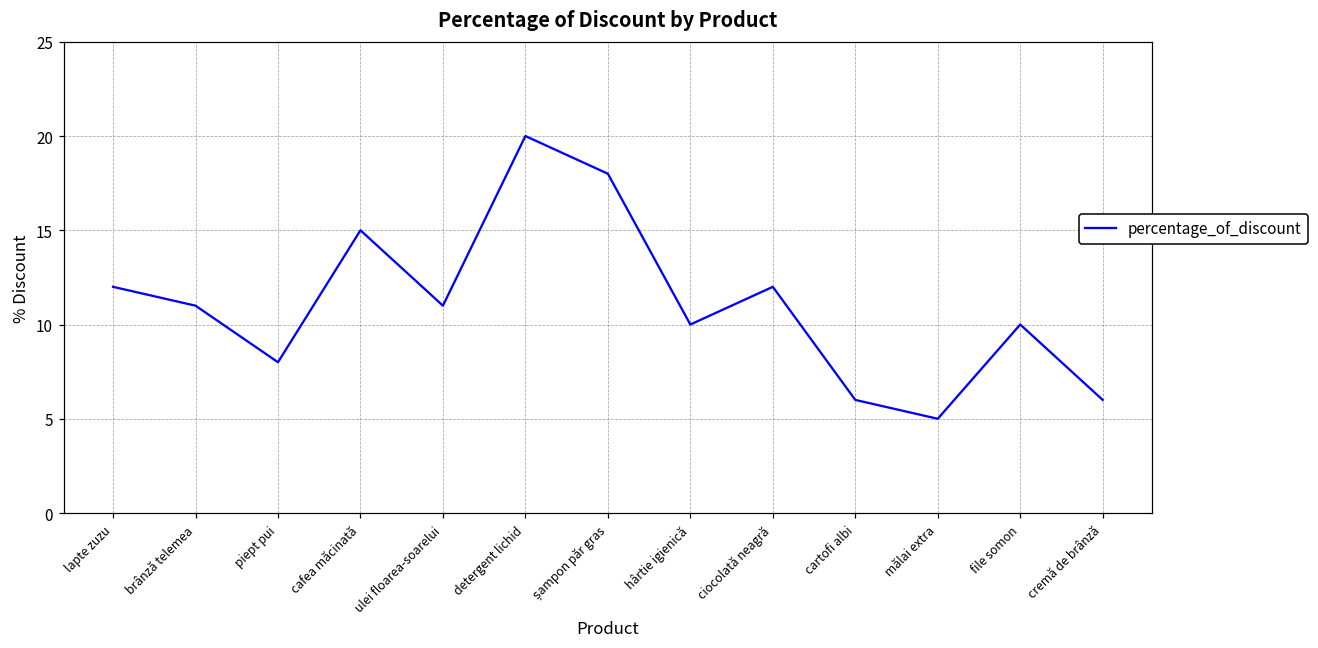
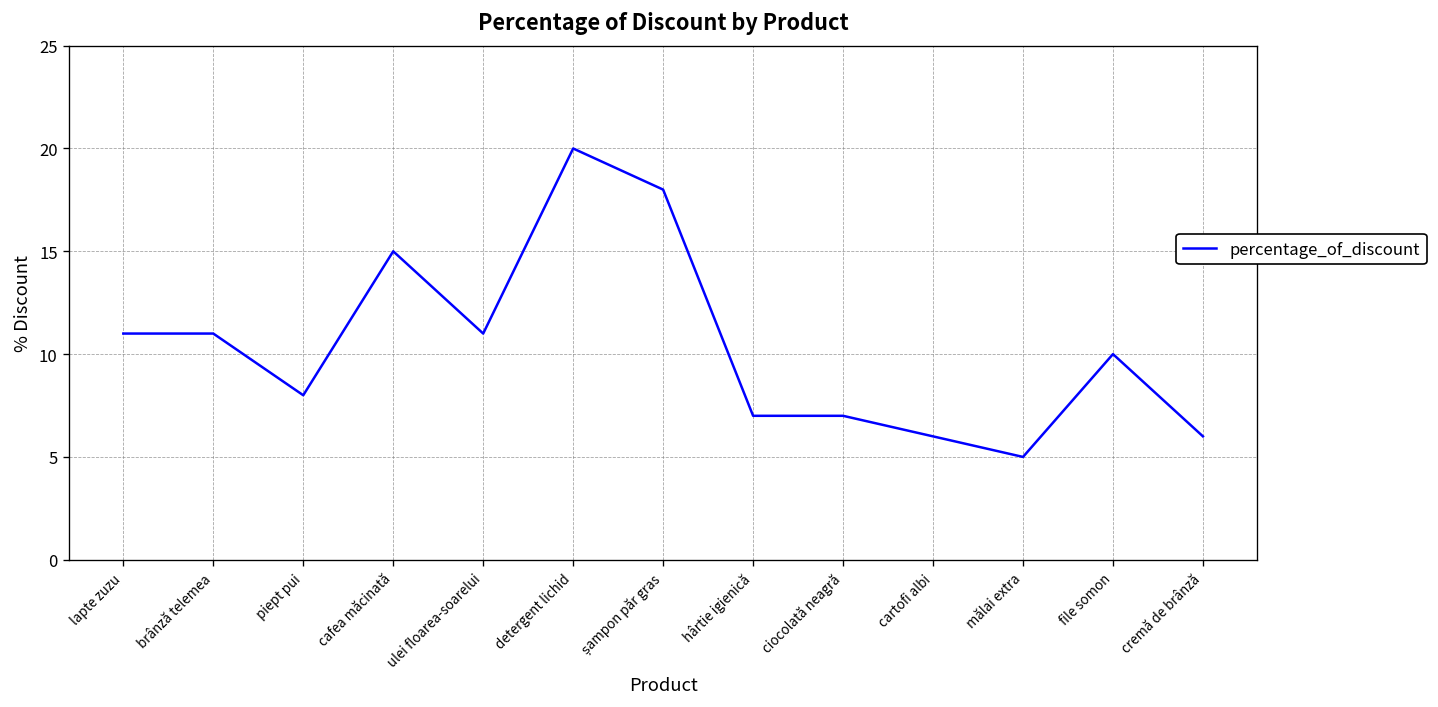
lapte zuzu: 12 -> 11
hârtie igienică: 10 -> 7
ciocolată neagră: 12 -> 7
